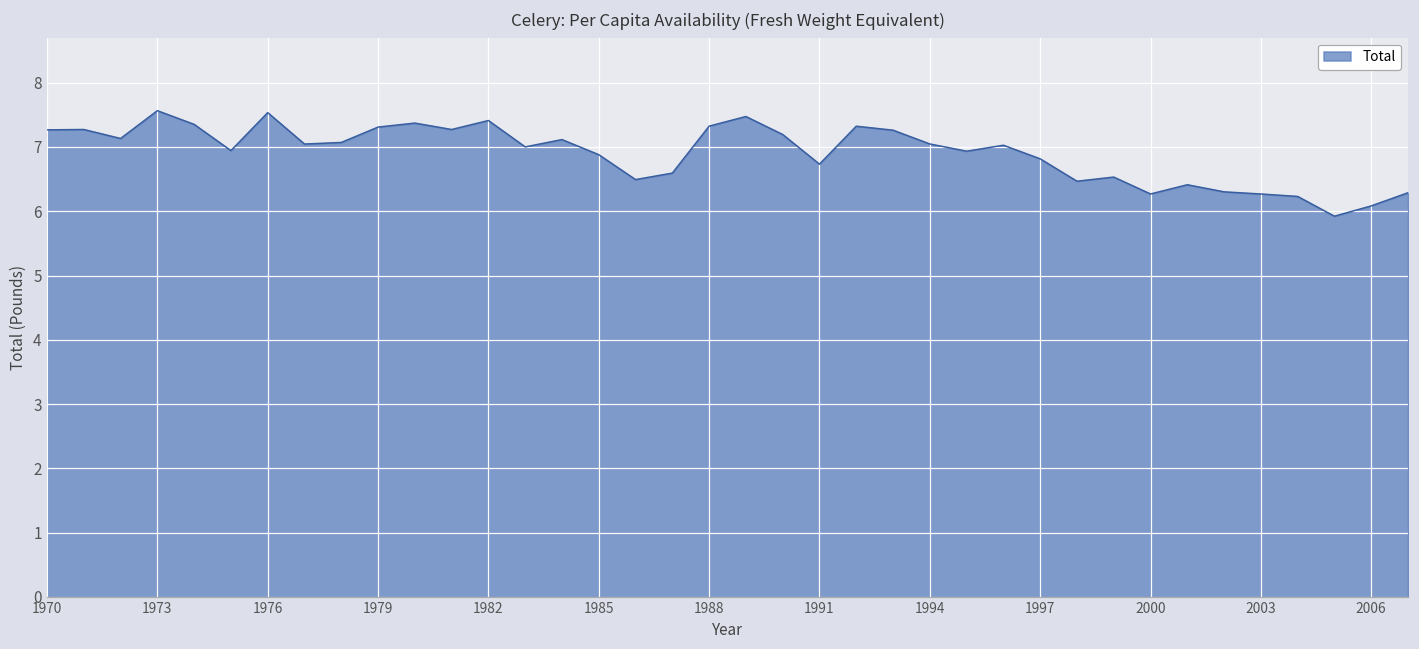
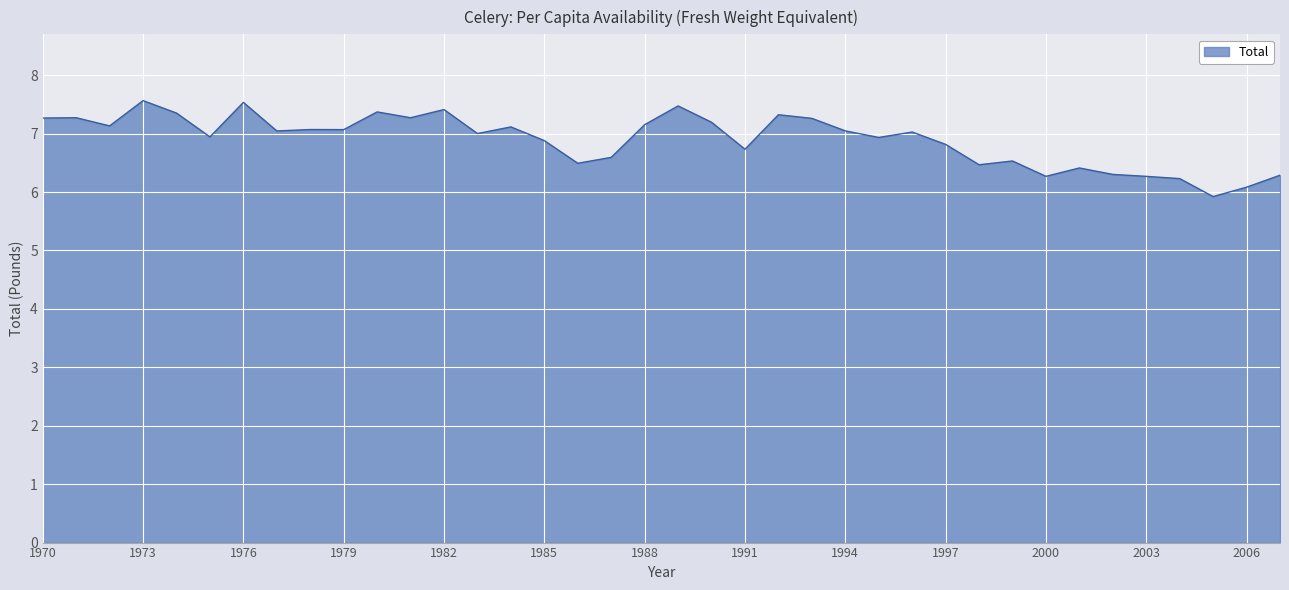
1979: 7.3 -> 7.1
1988: 7.3 -> 7.2
